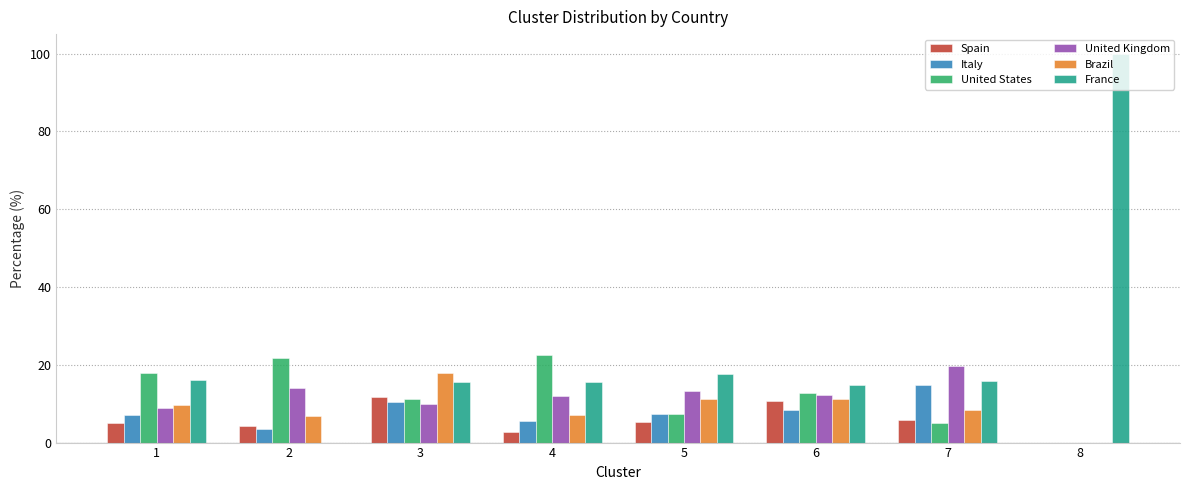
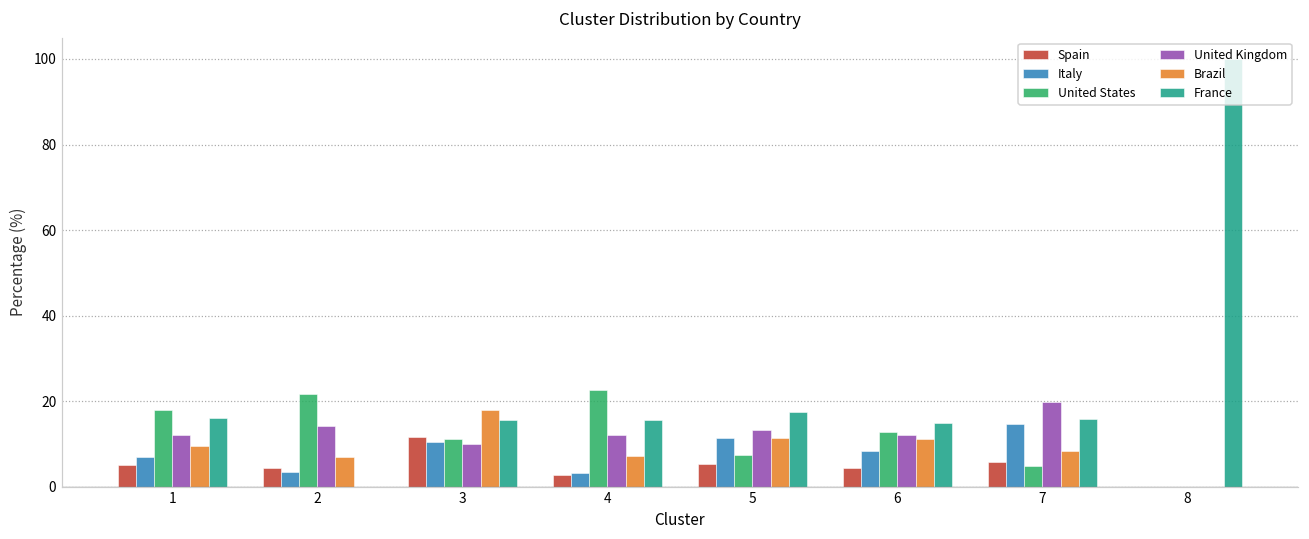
United Kingdom, 1: 9 -> 12
Italy, 4: 6 -> 3
Italy, 5: 7 -> 11
Spain, 6: 11 -> 4
